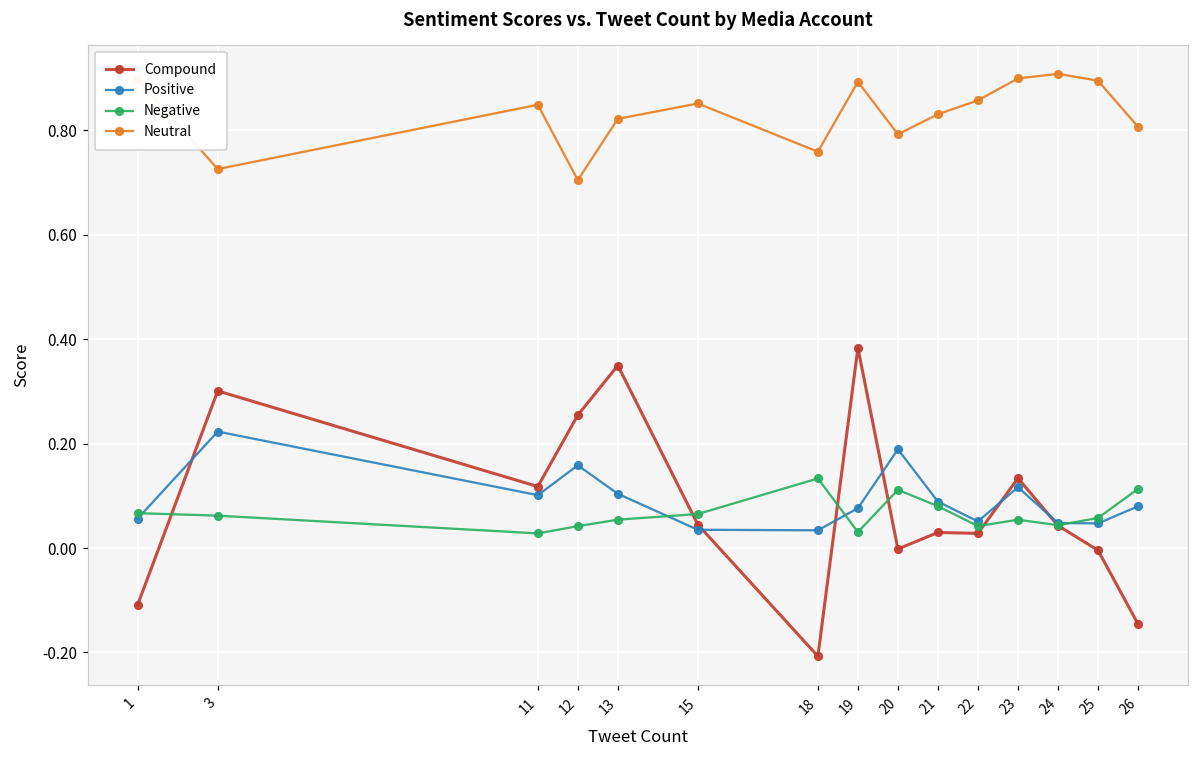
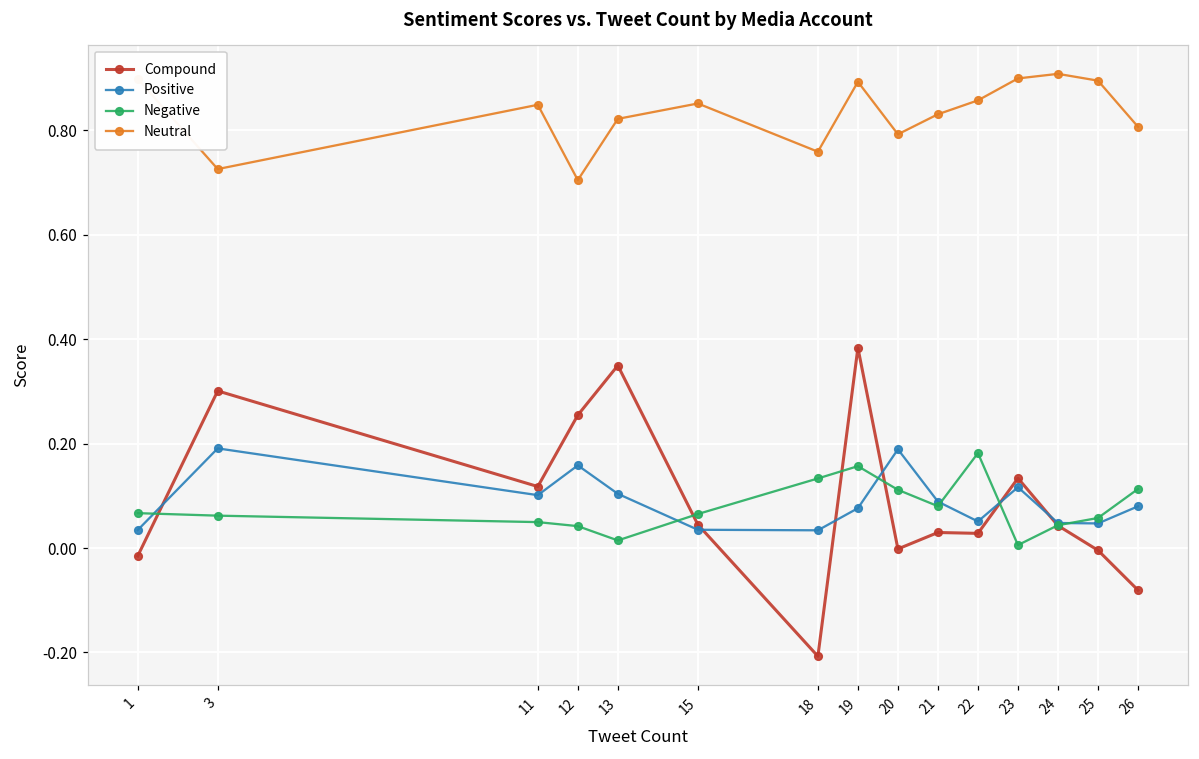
Compound, 1: -0.11 -> -0.02
Positive, 1: 0.06 -> 0.03
Positive, 3: 0.22 -> 0.19
Negative, 11: 0.03 -> 0.05
Negative, 13: 0.05 -> 0.01
Negative, 19: 0.03 -> 0.16
Negative, 22: 0.04 -> 0.18
Negative, 23: 0.05 -> 0.01
Compound, 26: -0.15 -> -0.08
